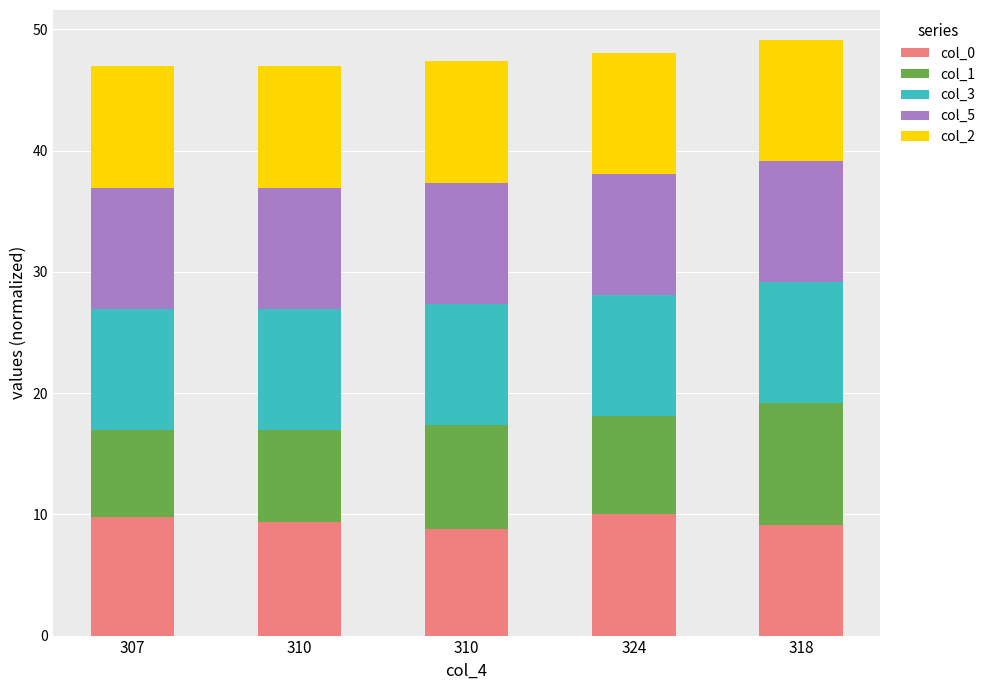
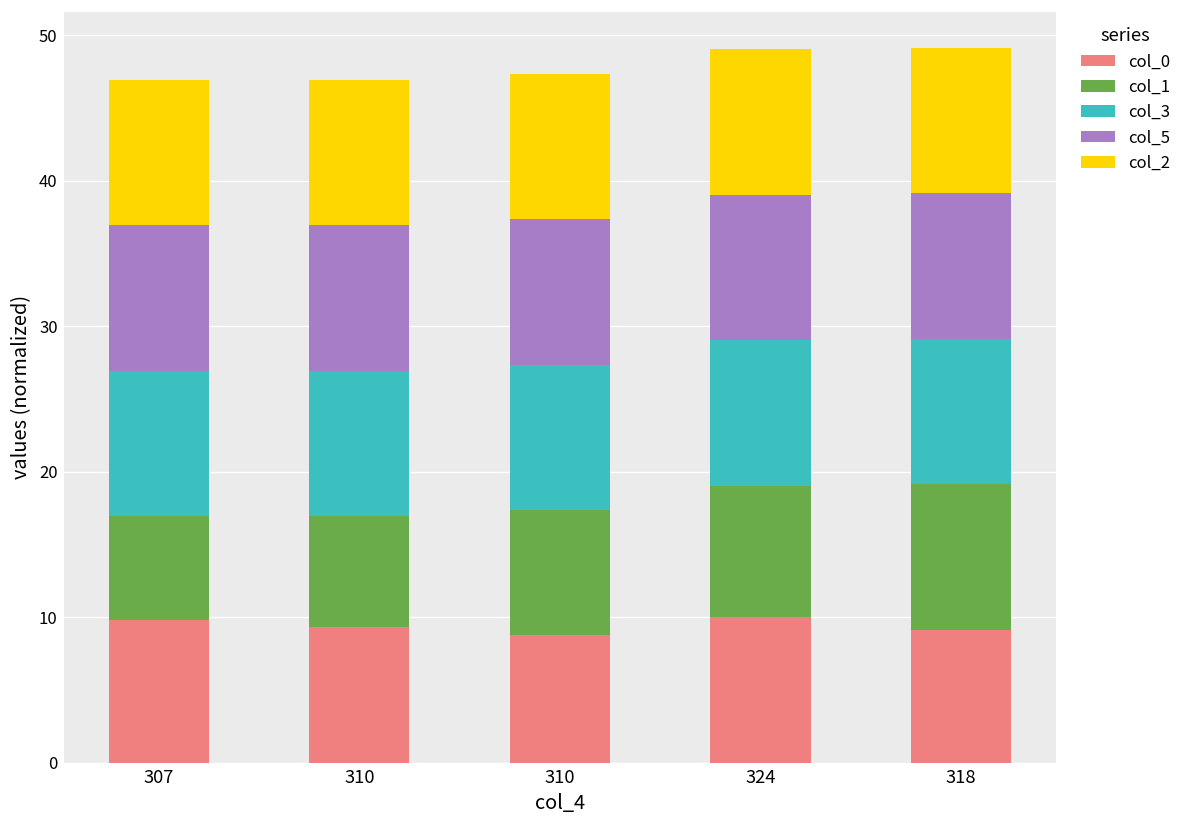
col_1, 324: 8.1 -> 9.0
